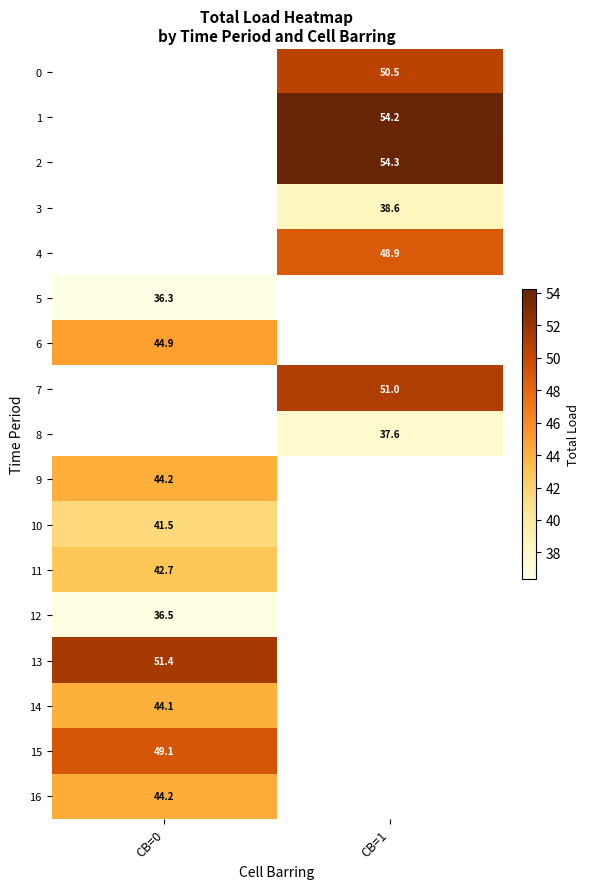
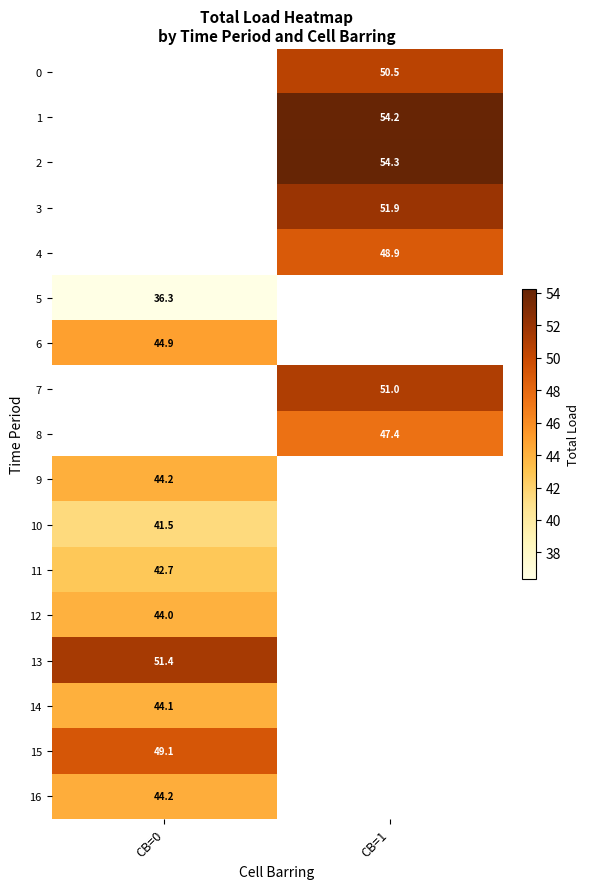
3, CB=1: 38.6 -> 51.9
8, CB=1: 37.6 -> 47.4
12, CB=0: 36.5 -> 44.0
